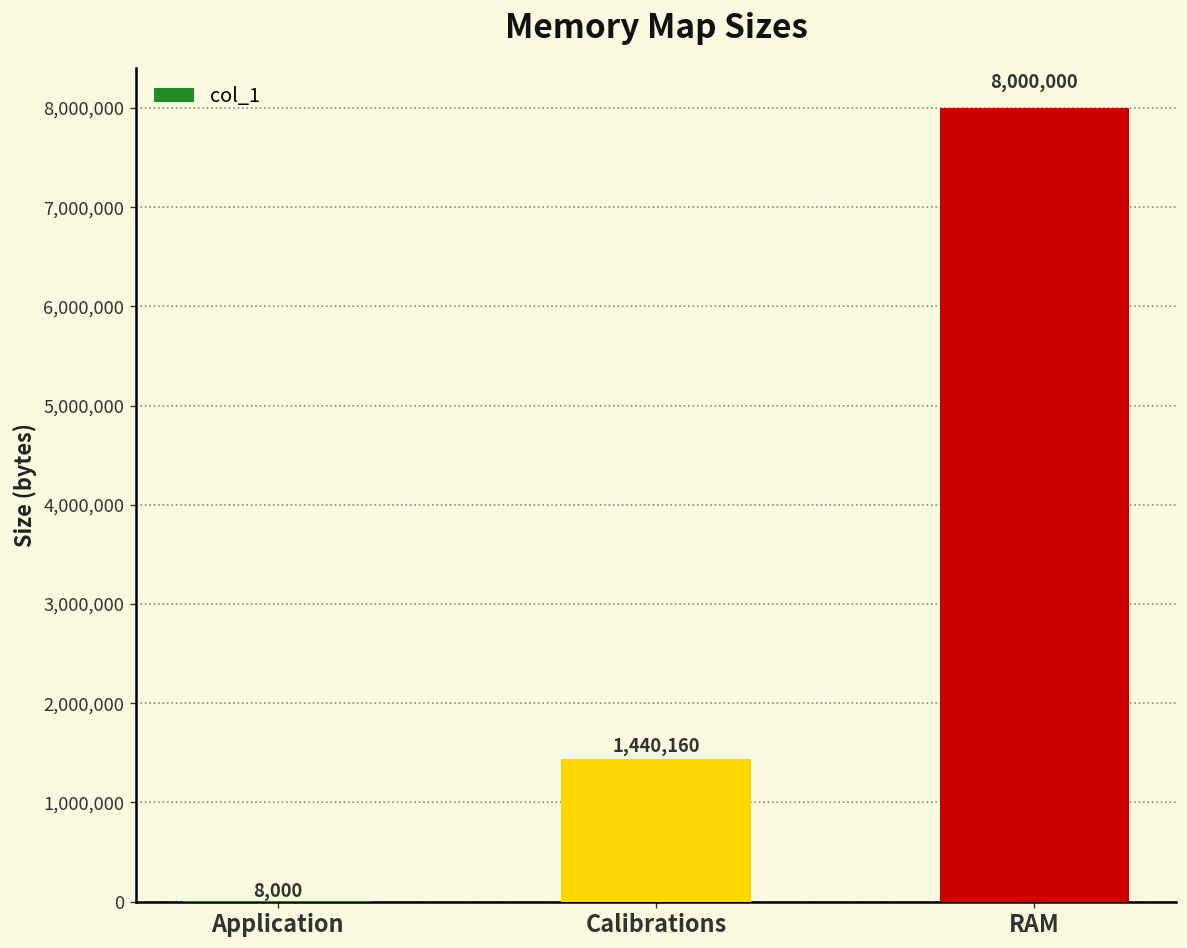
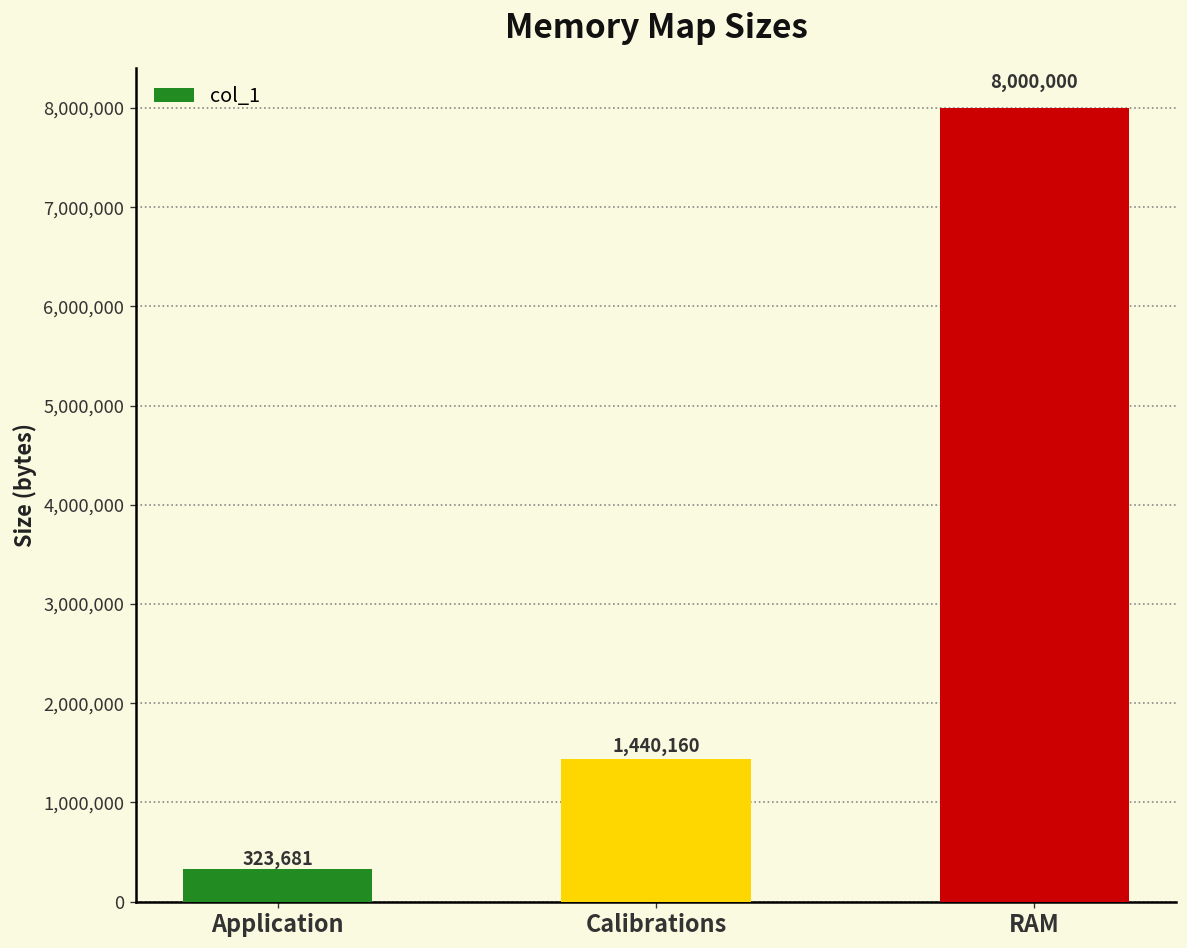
Application: 8,000 -> 323,681
